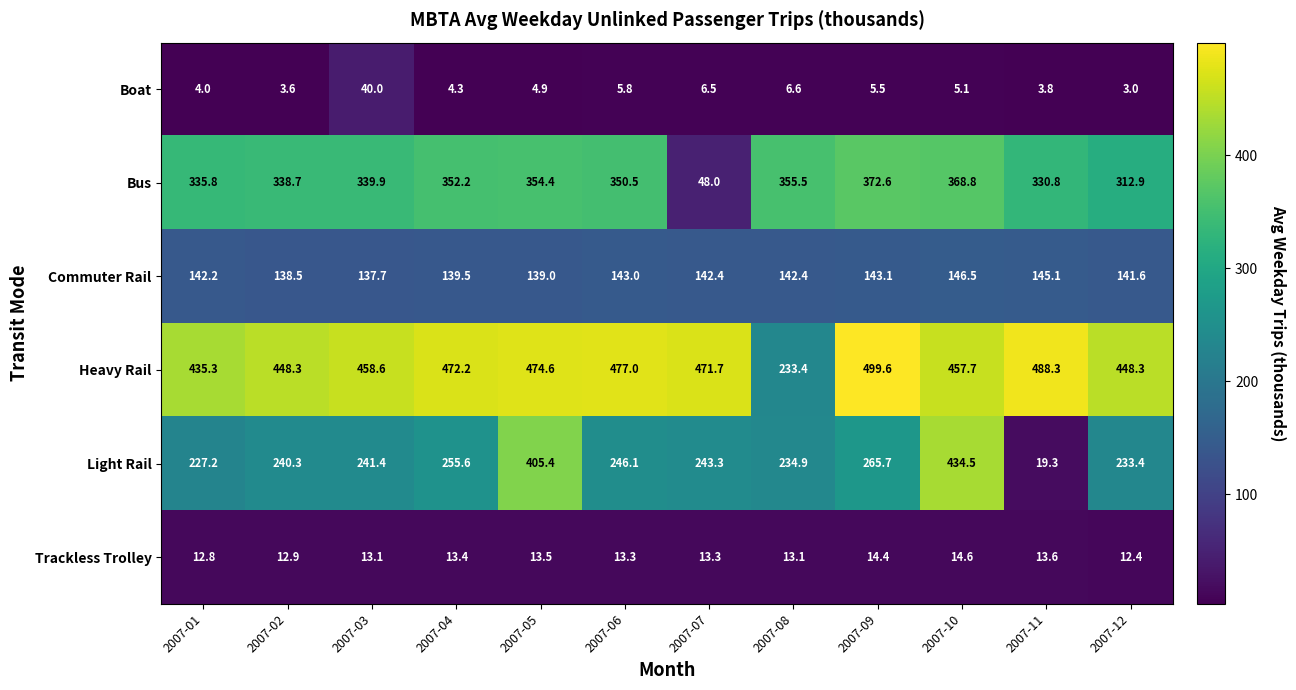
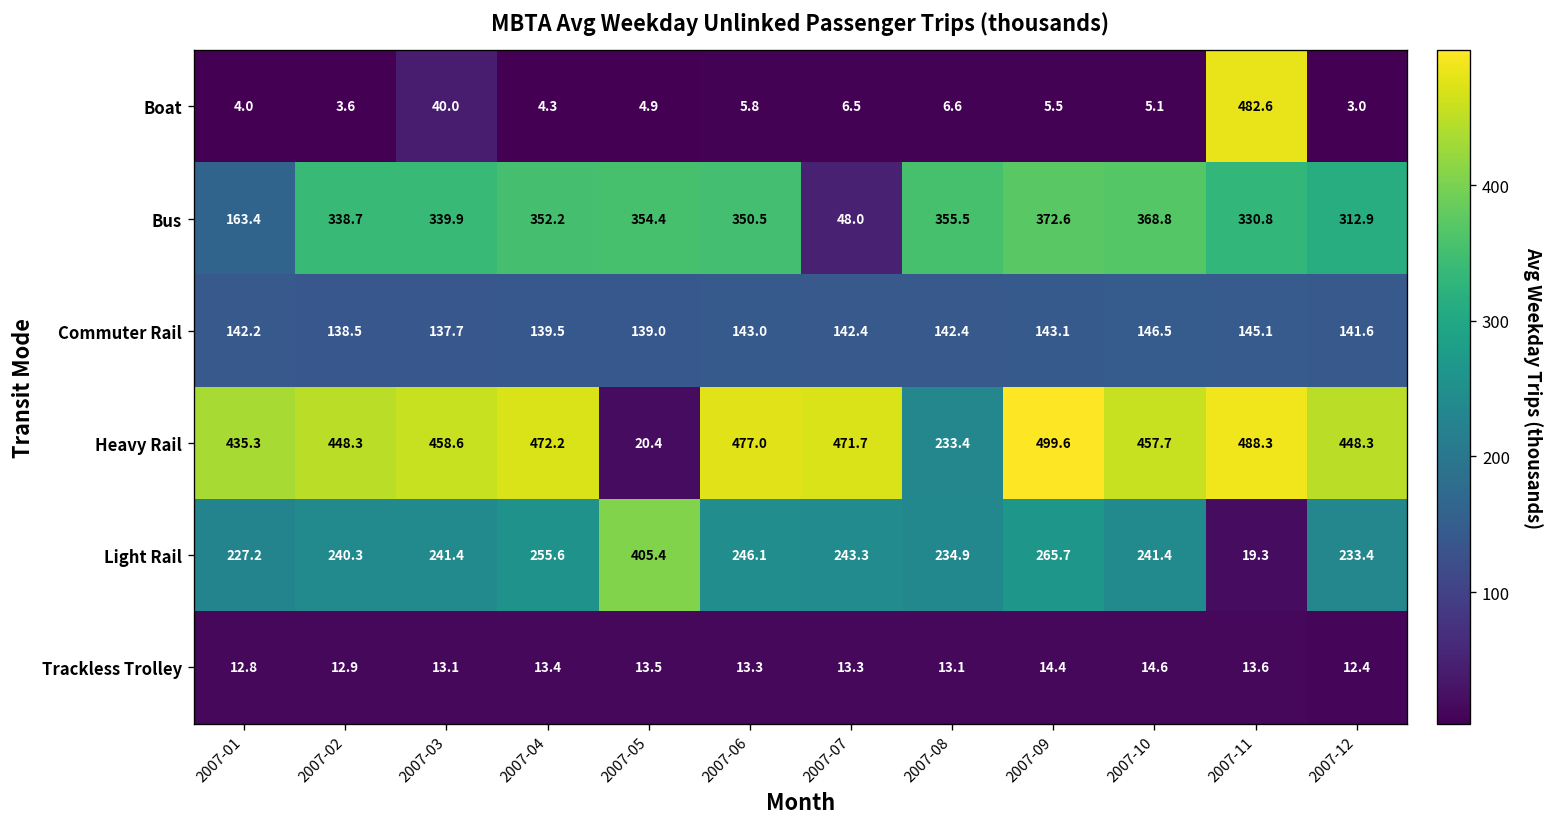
Boat, 2007-11: 3.8 -> 482.6
Bus, 2007-01: 335.8 -> 163.4
Heavy Rail, 2007-05: 474.6 -> 20.4
Light Rail, 2007-10: 434.5 -> 241.4
